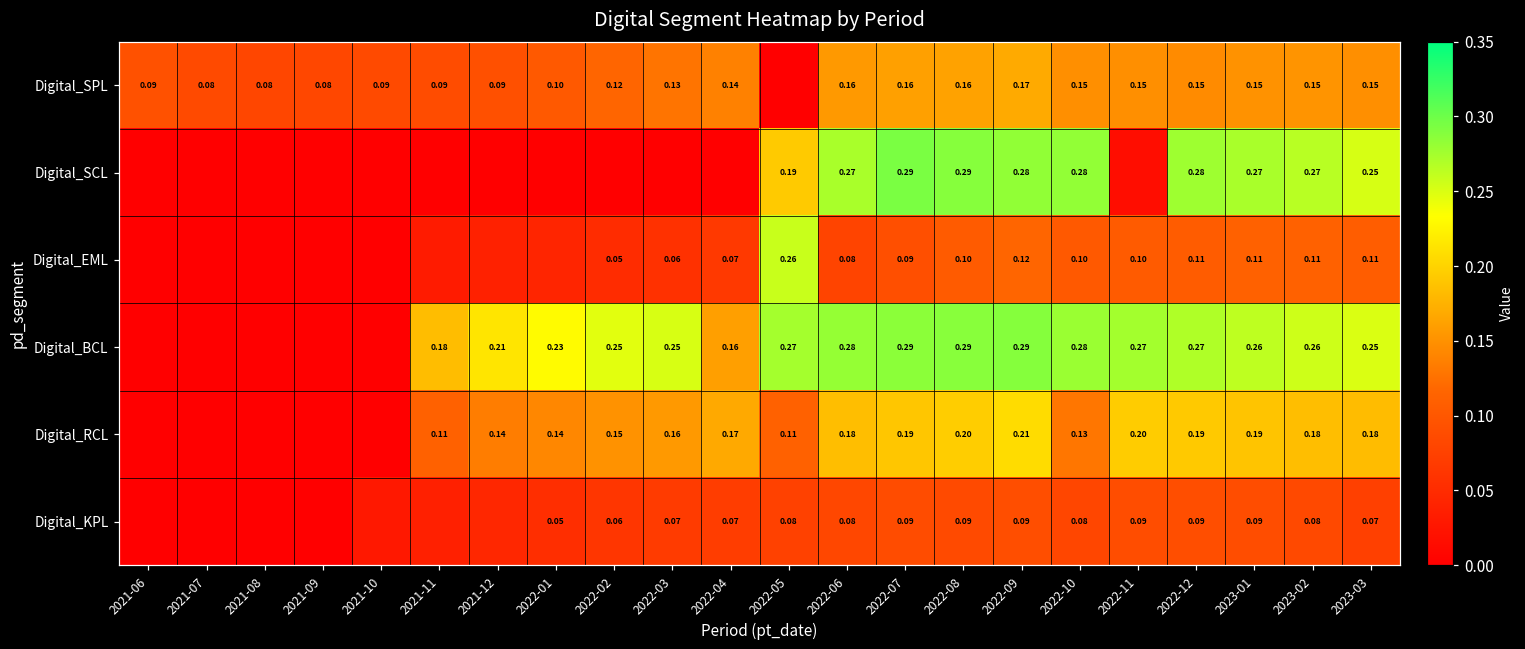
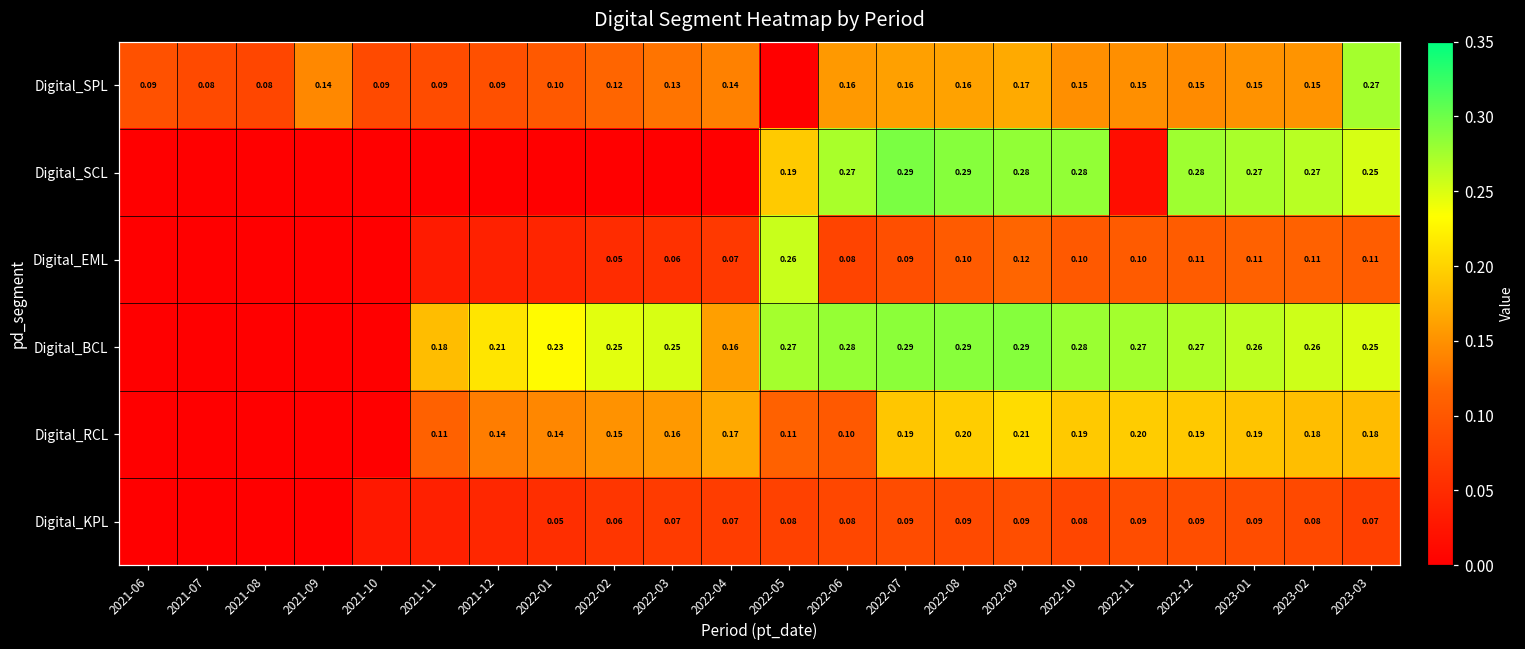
Digital_SPL, 2021-09: 0.08 -> 0.14
Digital_SPL, 2023-03: 0.15 -> 0.27
Digital_RCL, 2022-06: 0.18 -> 0.10
Digital_RCL, 2022-10: 0.13 -> 0.19
